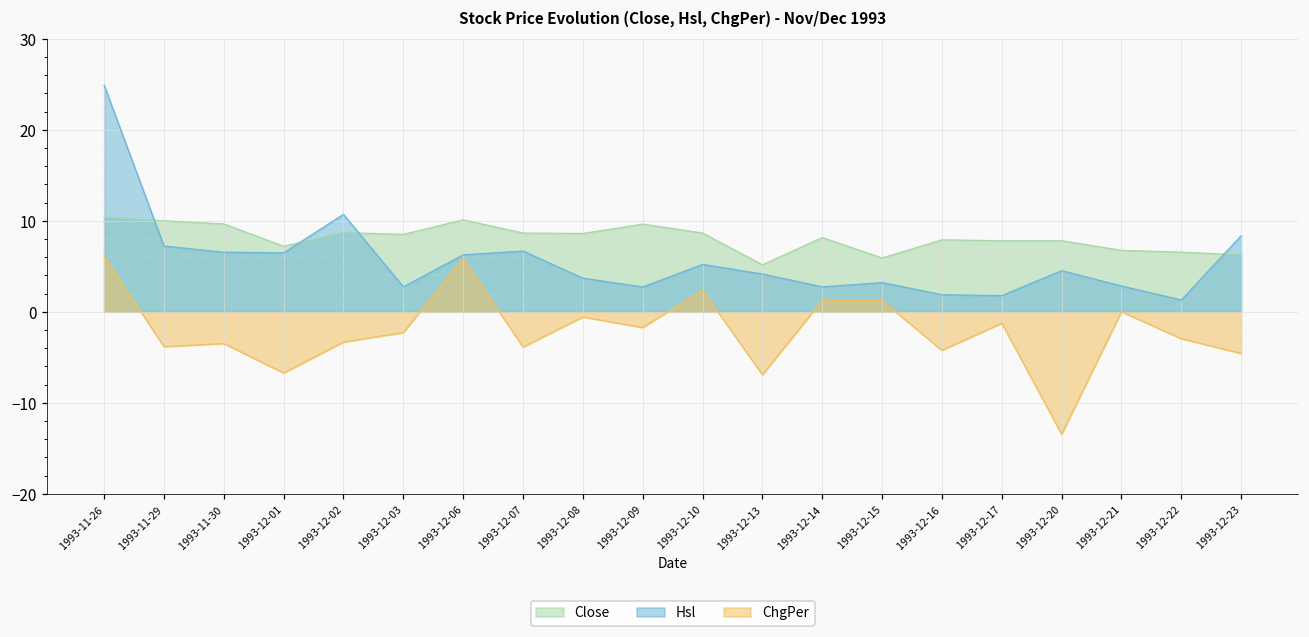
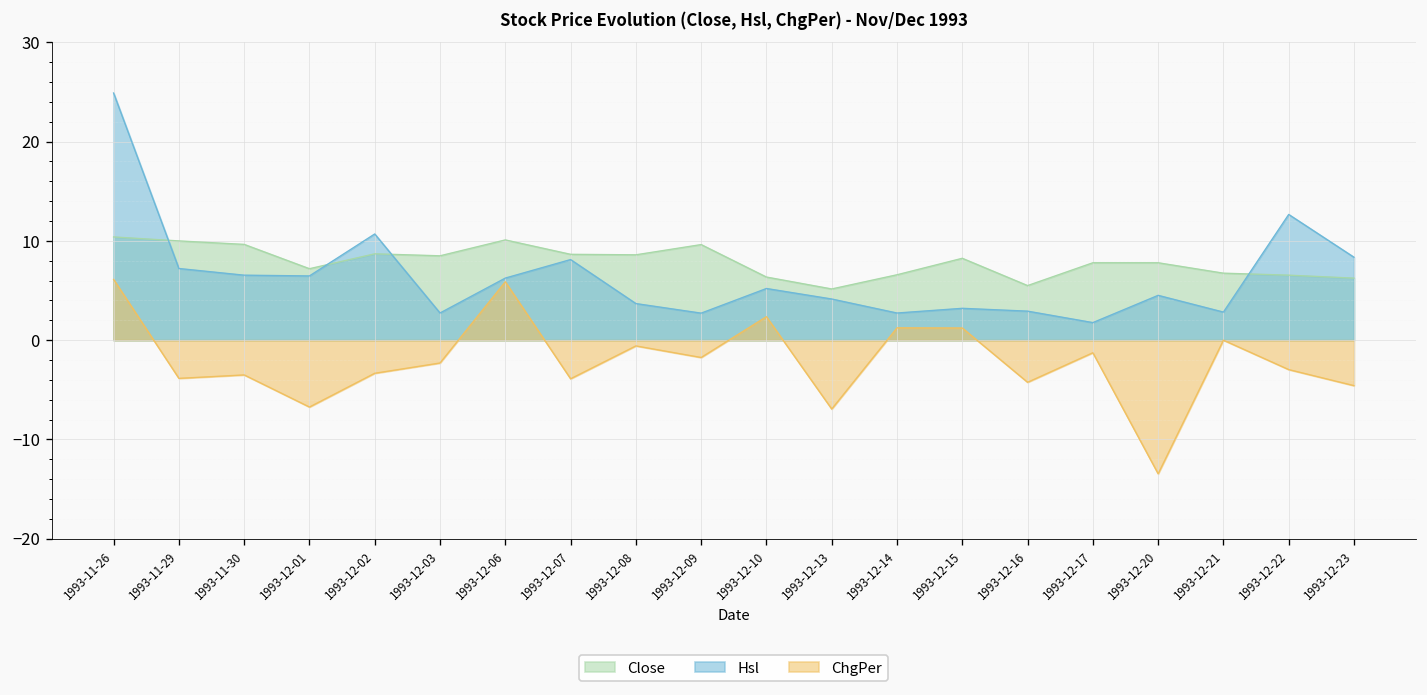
Hsl, 1993-12-07: 7 -> 8
Close, 1993-12-10: 9 -> 6
Close, 1993-12-14: 8 -> 7
Close, 1993-12-15: 6 -> 8
Close, 1993-12-16: 8 -> 6
Hsl, 1993-12-16: 2 -> 3
Hsl, 1993-12-22: 1 -> 13
